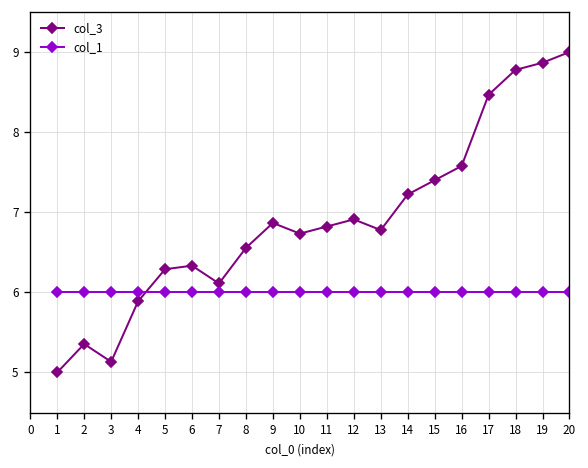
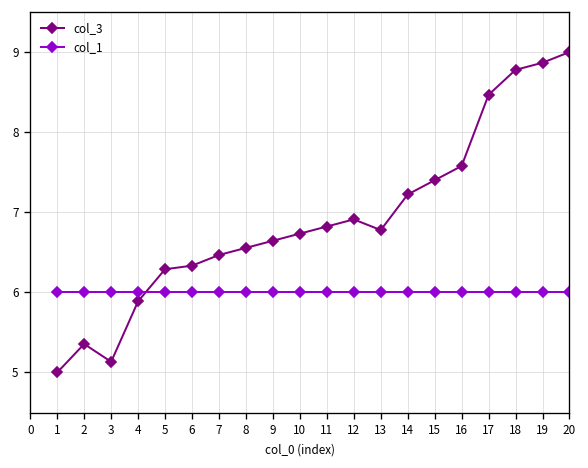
col_3, 7: 6.1 -> 6.5
col_3, 9: 6.9 -> 6.6
